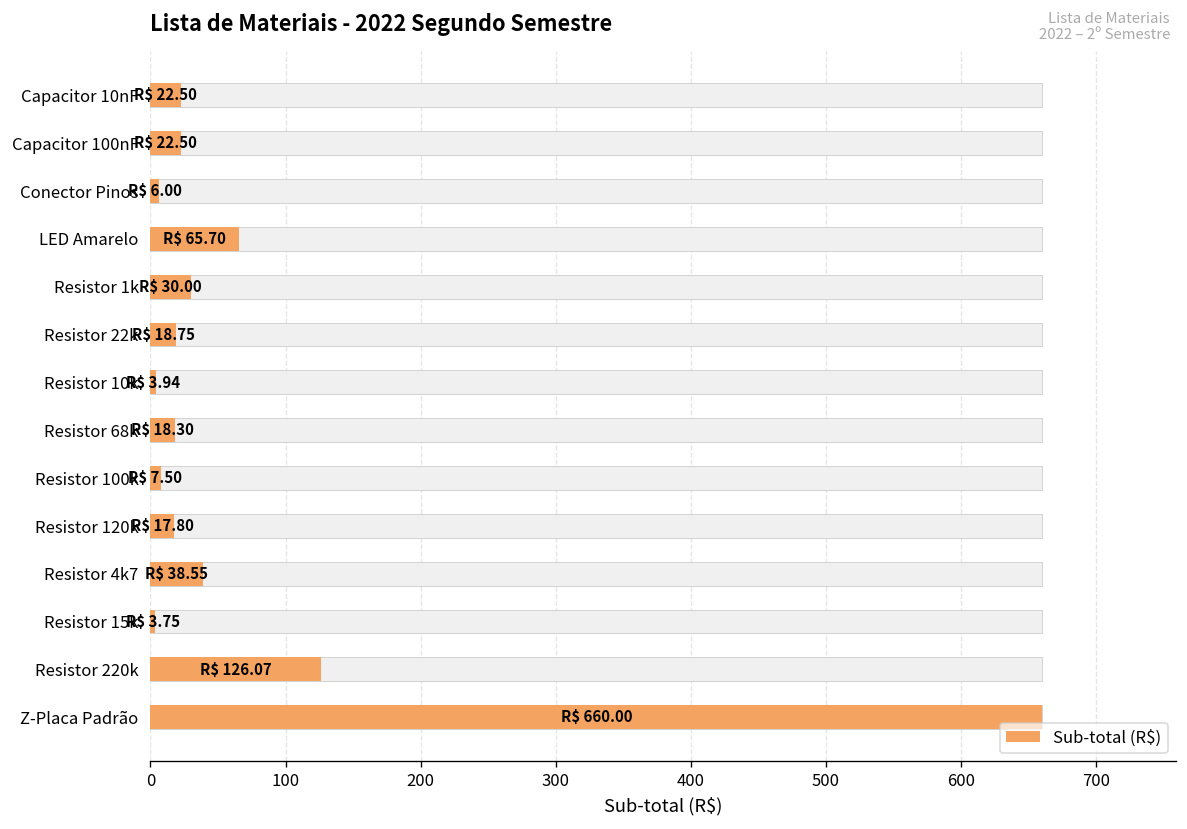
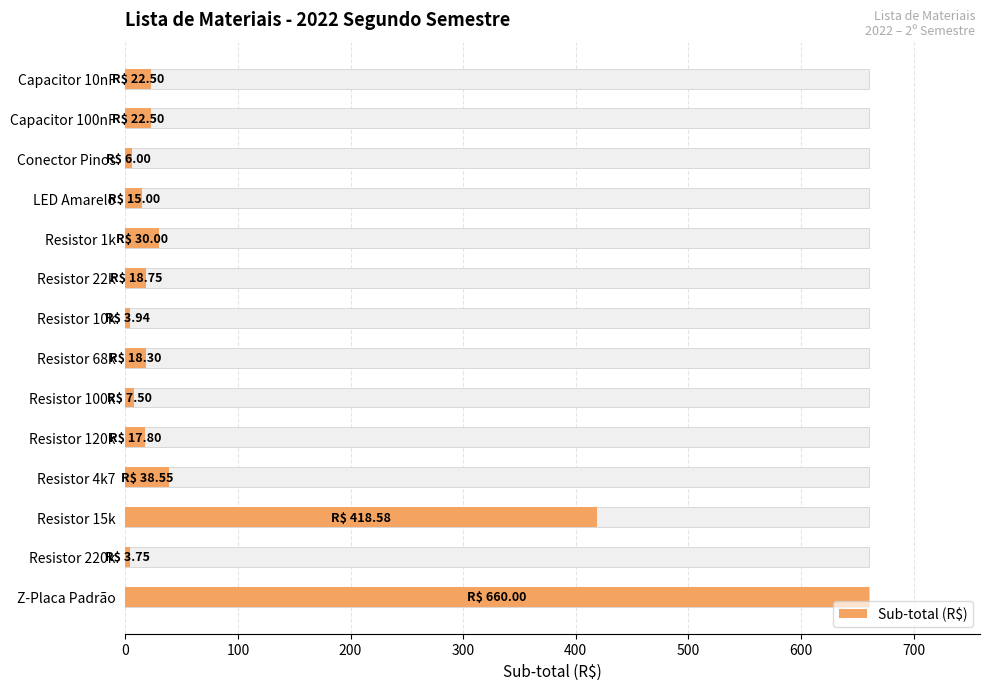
Sub-total (R$), LED Amarelo: 65.70 -> 15.00
Sub-total (R$), Resistor 15k: 3.75 -> 418.58
Sub-total (R$), Resistor 220k: 126.07 -> 3.75
